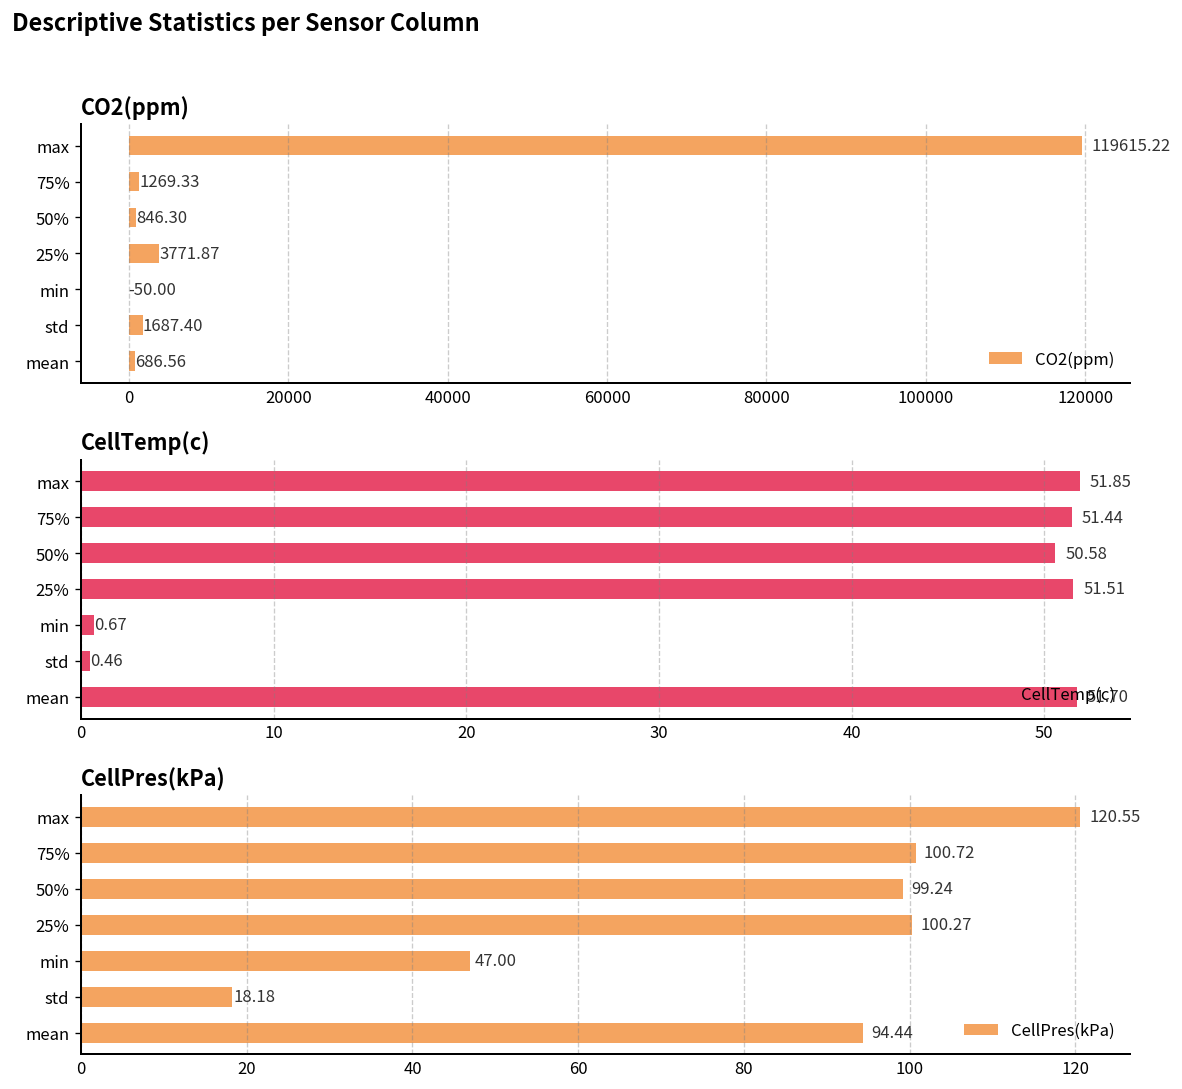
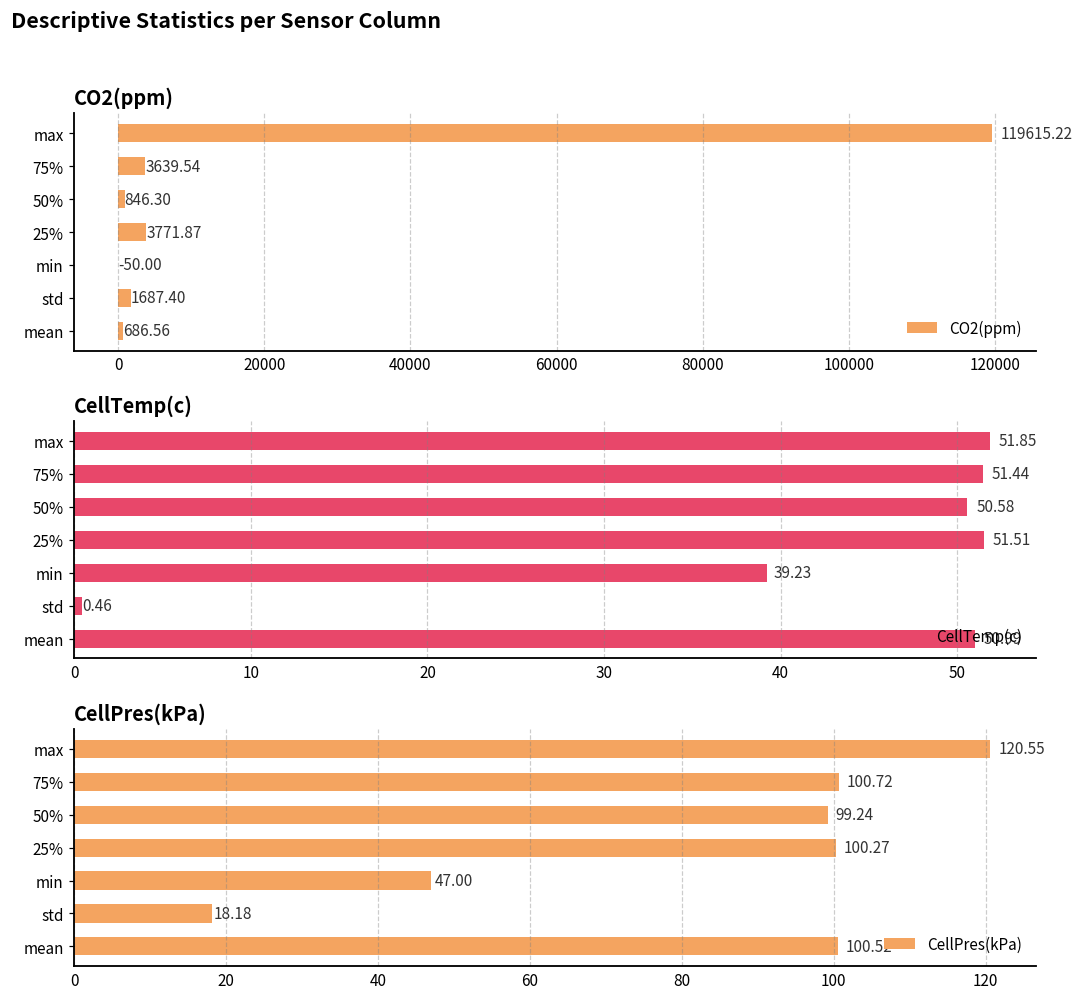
CO2(ppm), 75%: 1269.33 -> 3639.54
CellTemp(c), min: 0.67 -> 39.23
CellTemp(c), mean: 51.70 -> 50.99
CellPres(kPa), mean: 94.44 -> 100.52
